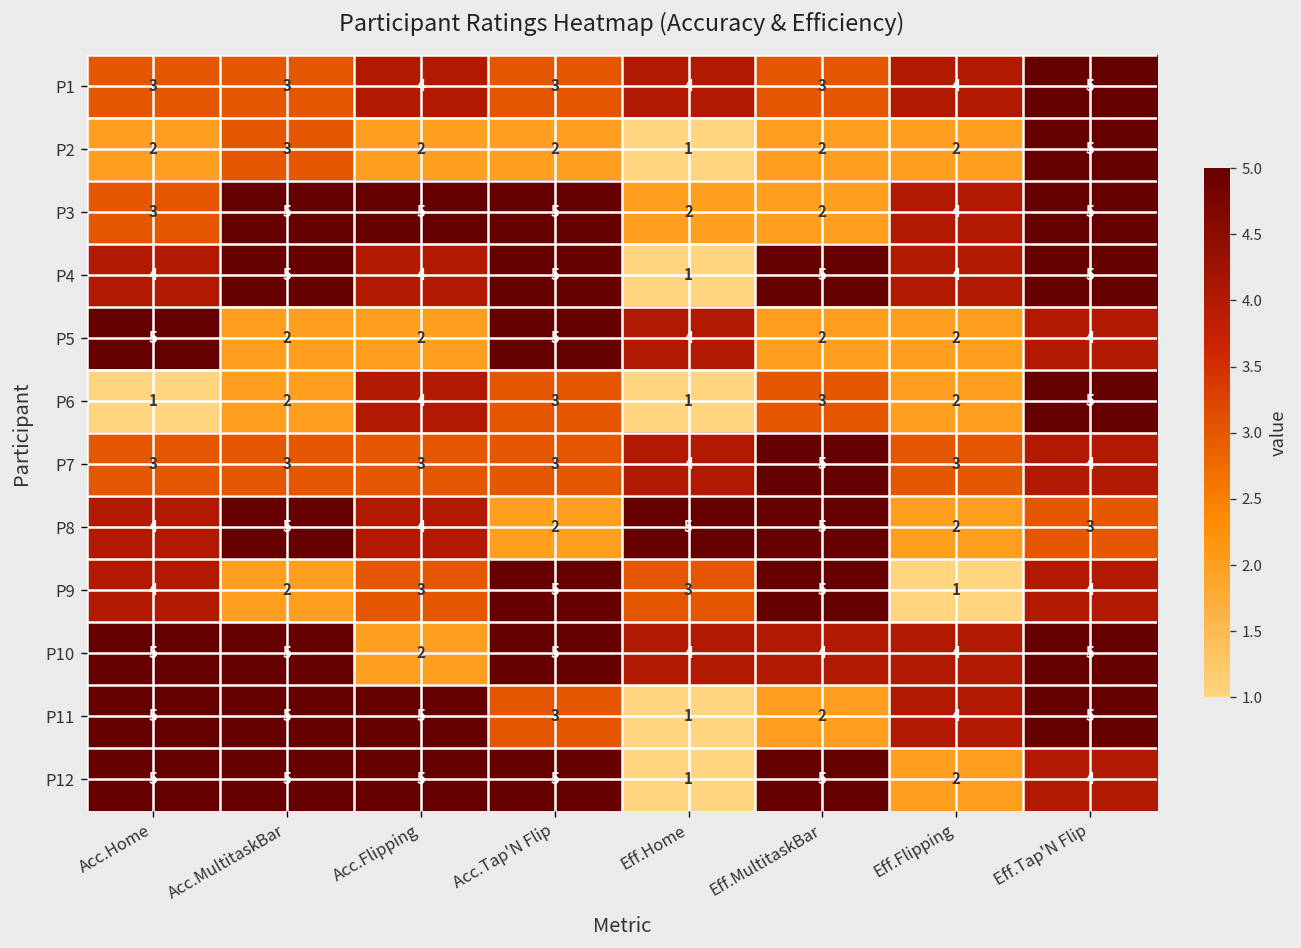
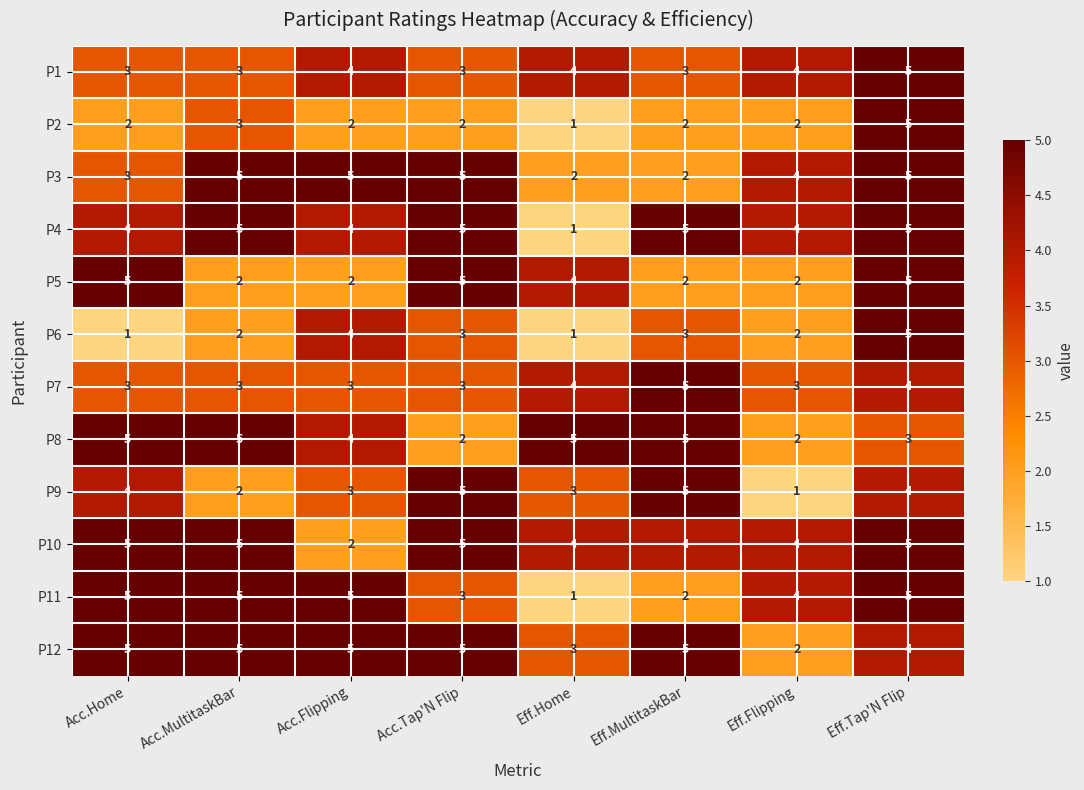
P5, Eff.Tap'N Flip: 4 -> 5
P8, Acc.Home: 4 -> 5
P12, Eff.Home: 1 -> 3
